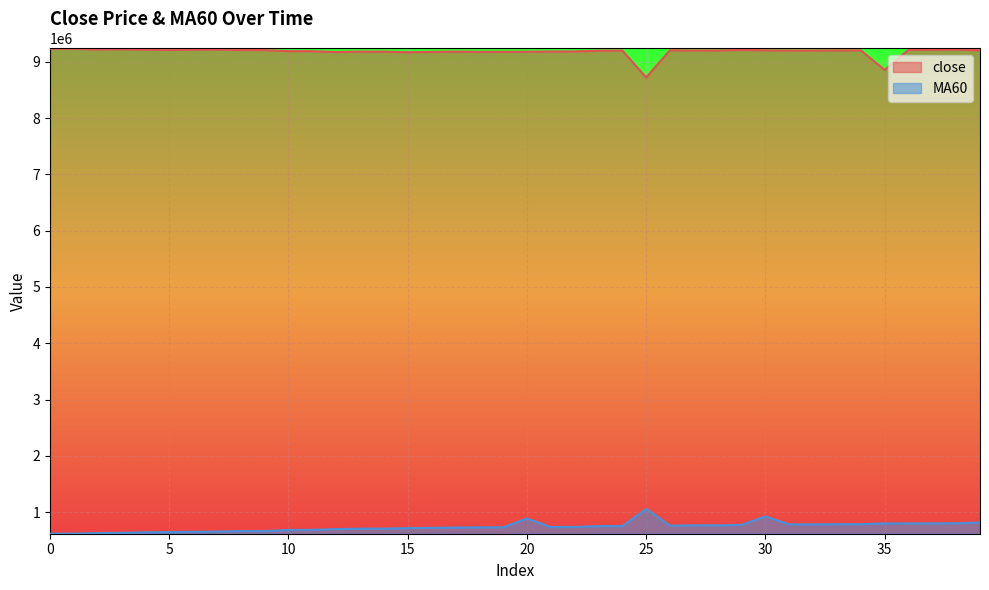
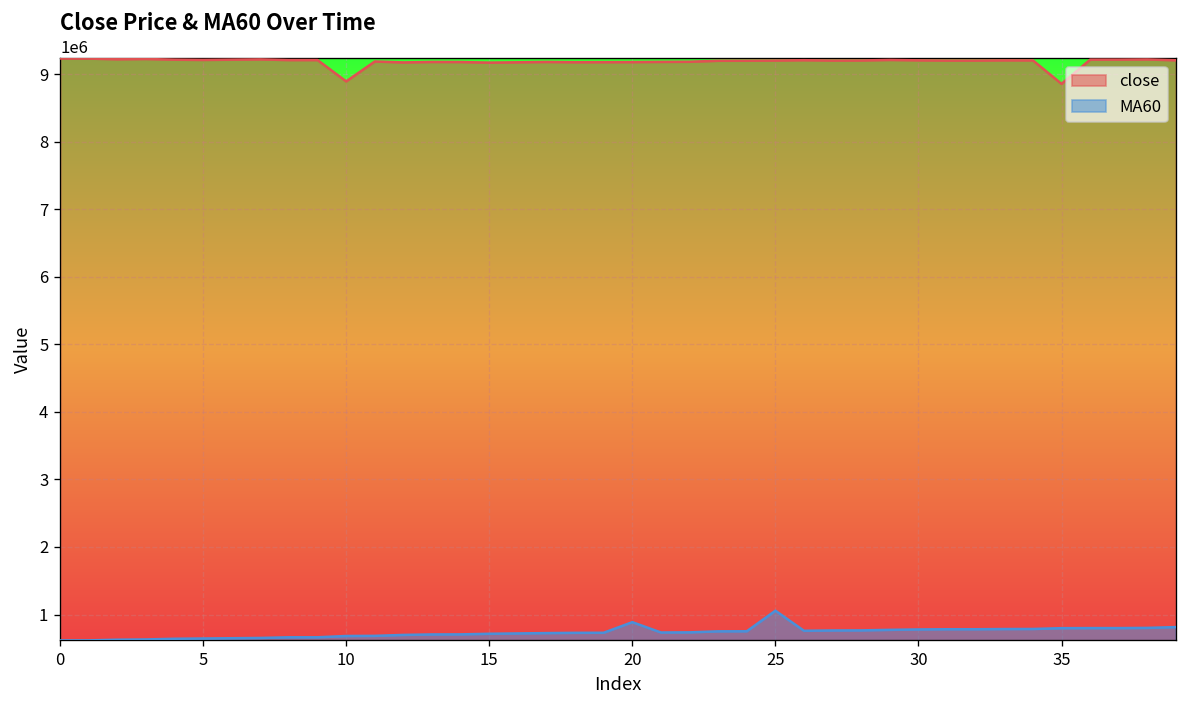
close, 10: 9200000 -> 8900000
close, 25: 8700000 -> 9200000
MA60, 30: 900000 -> 800000
